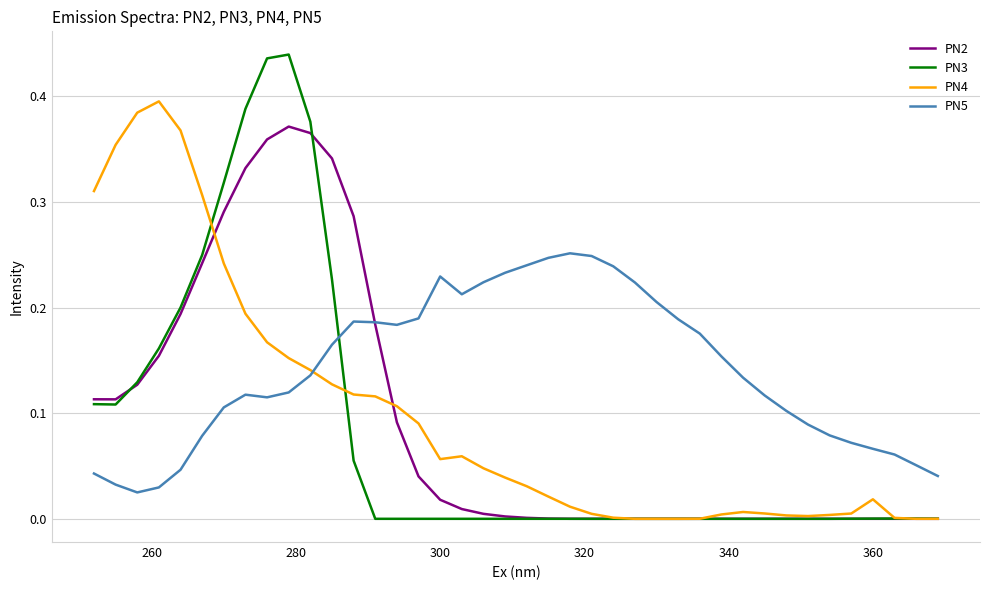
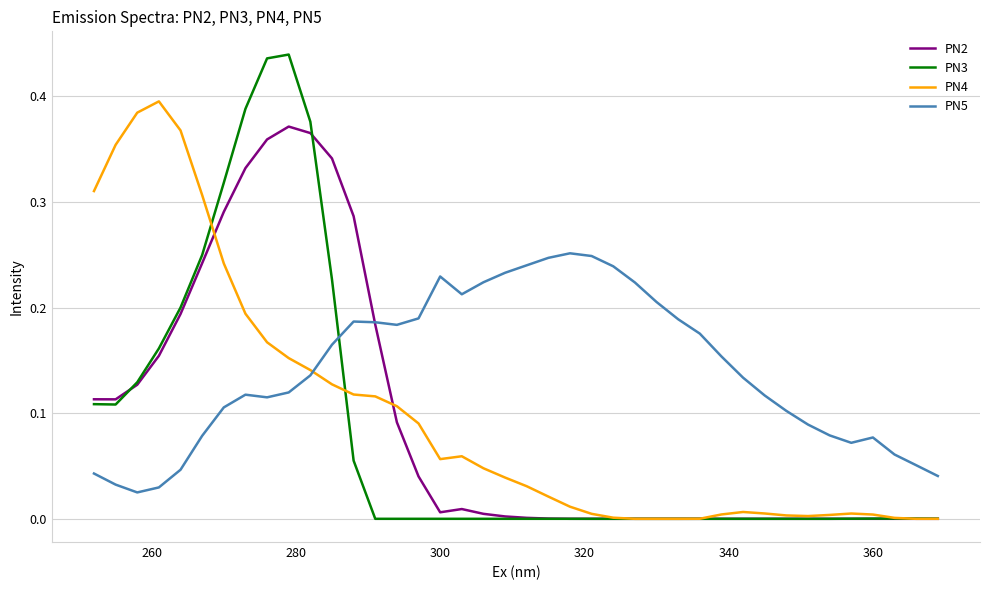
PN2, 300: 0.018 -> 0.006
PN4, 360: 0.018 -> 0.004
PN5, 360: 0.066 -> 0.077
